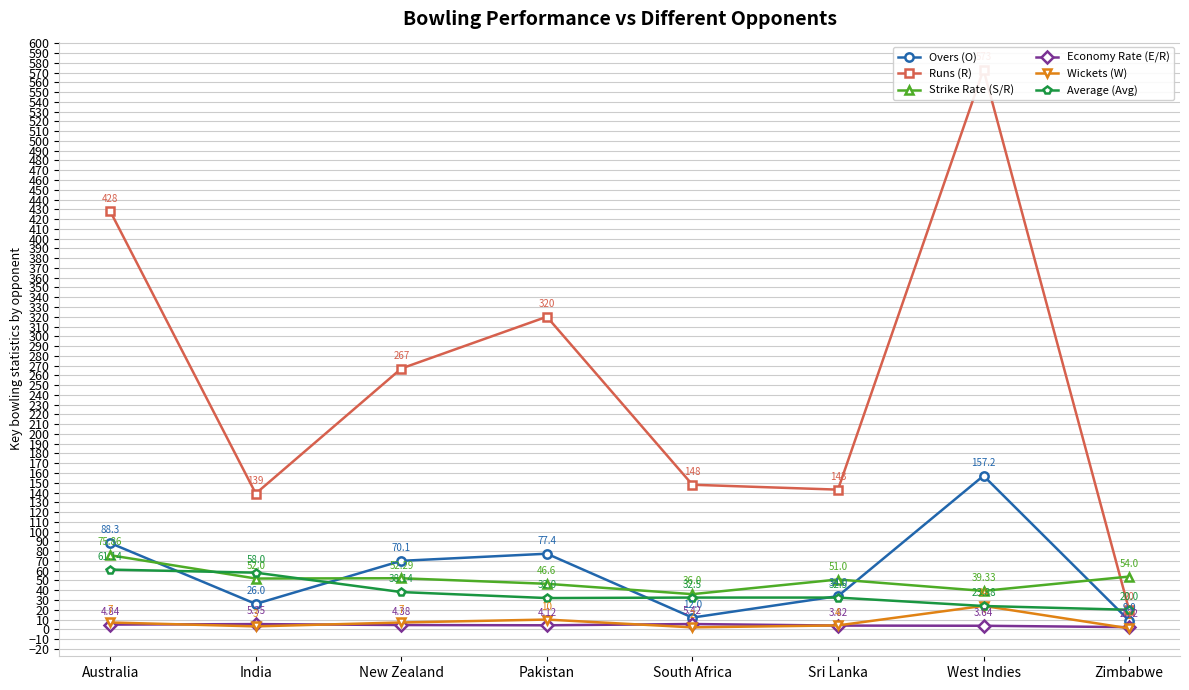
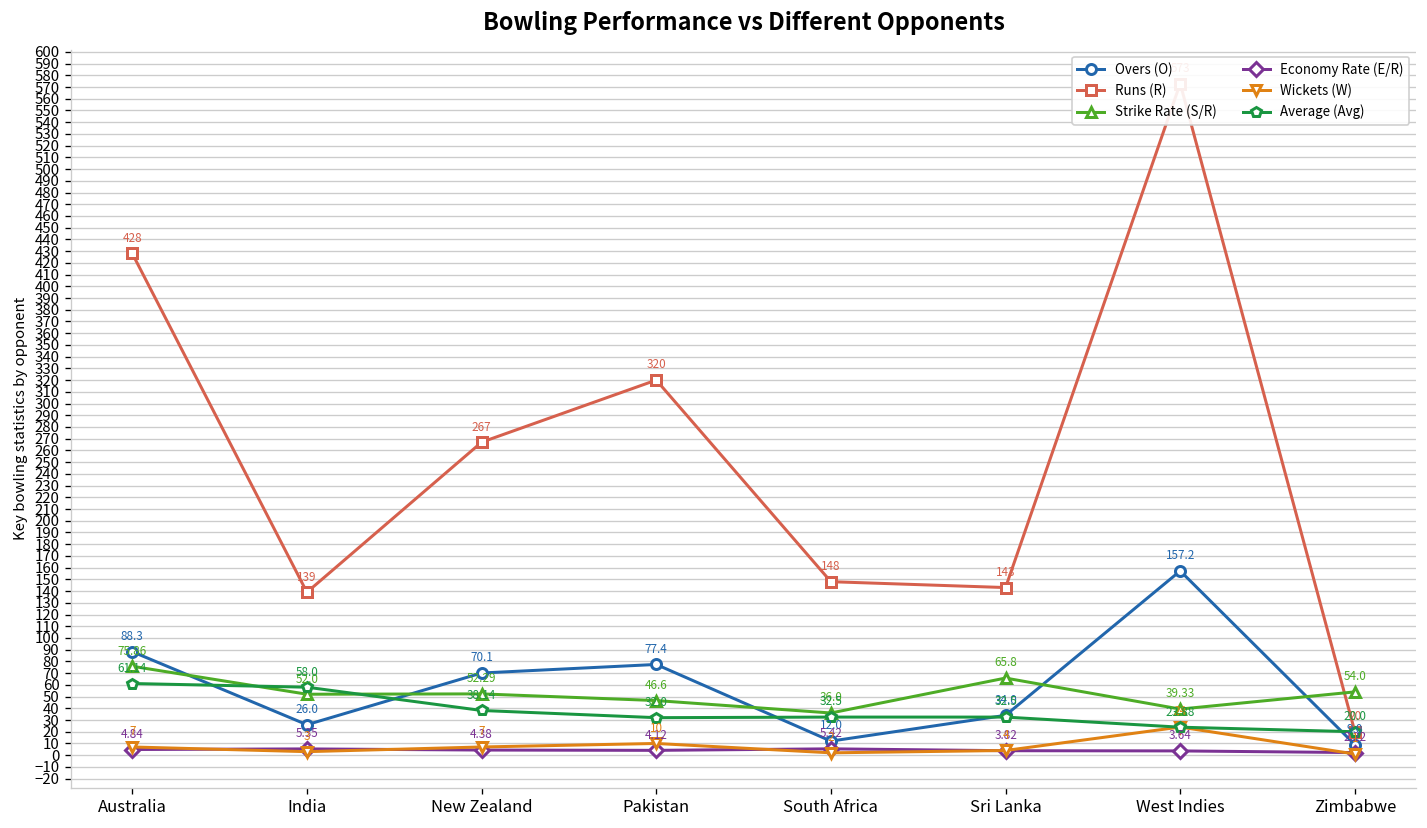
Strike Rate (S/R), Sri Lanka: 51.0 -> 65.8
